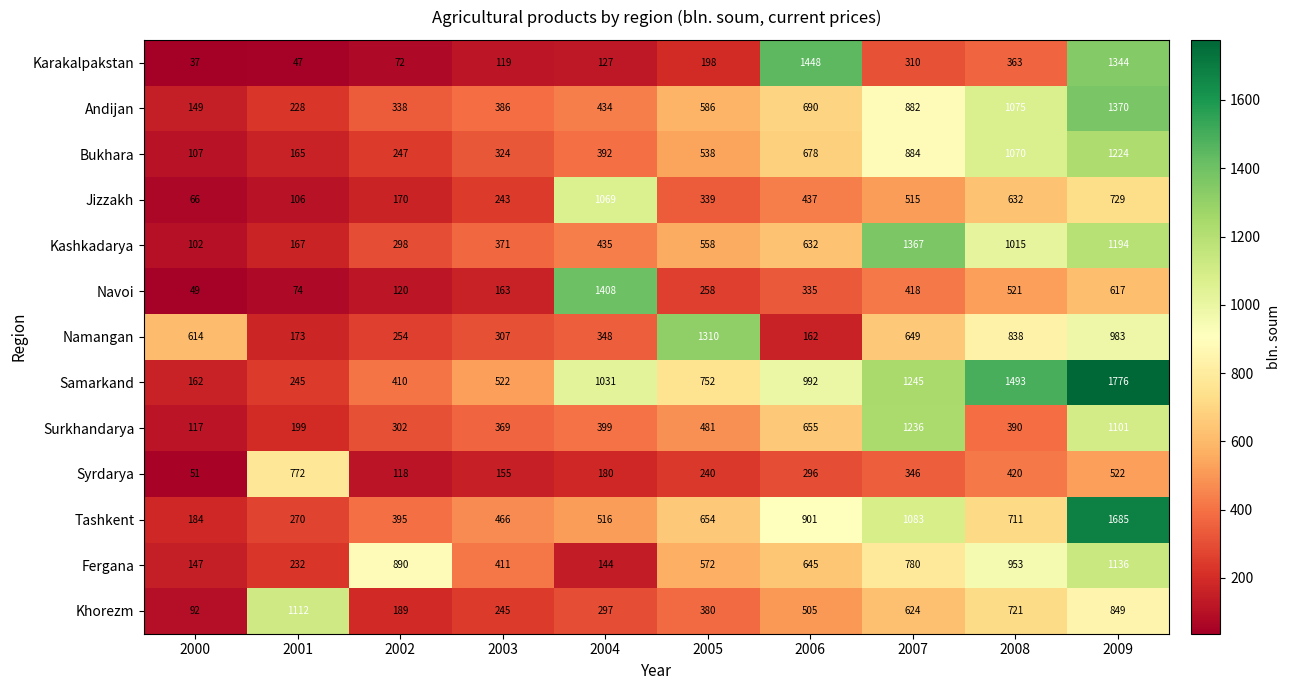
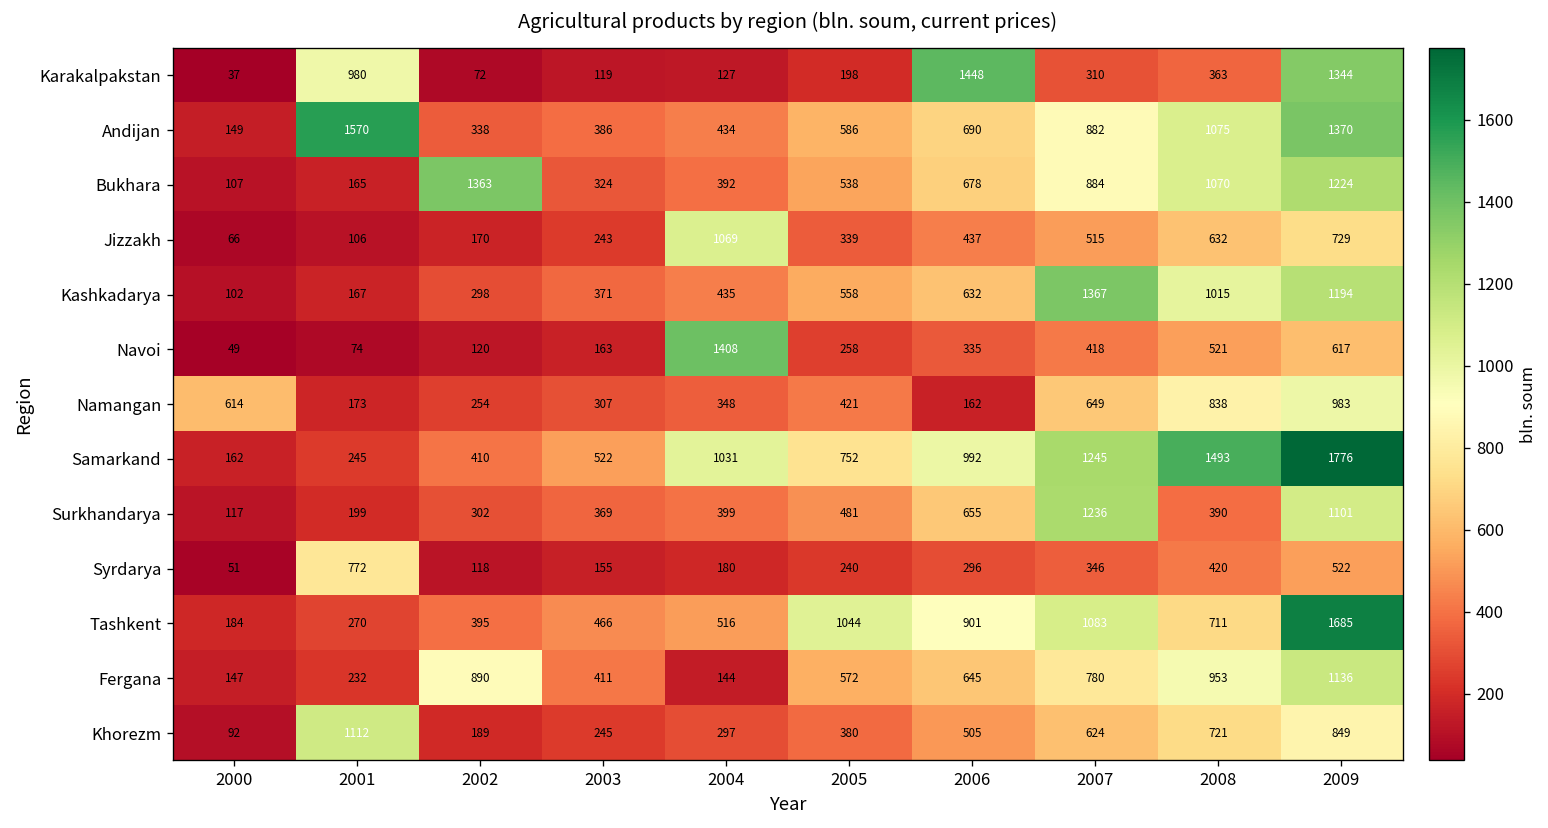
Karakalpakstan, 2001: 47 -> 980
Andijan, 2001: 228 -> 1570
Bukhara, 2002: 247 -> 1363
Namangan, 2005: 1310 -> 421
Tashkent, 2005: 654 -> 1044
